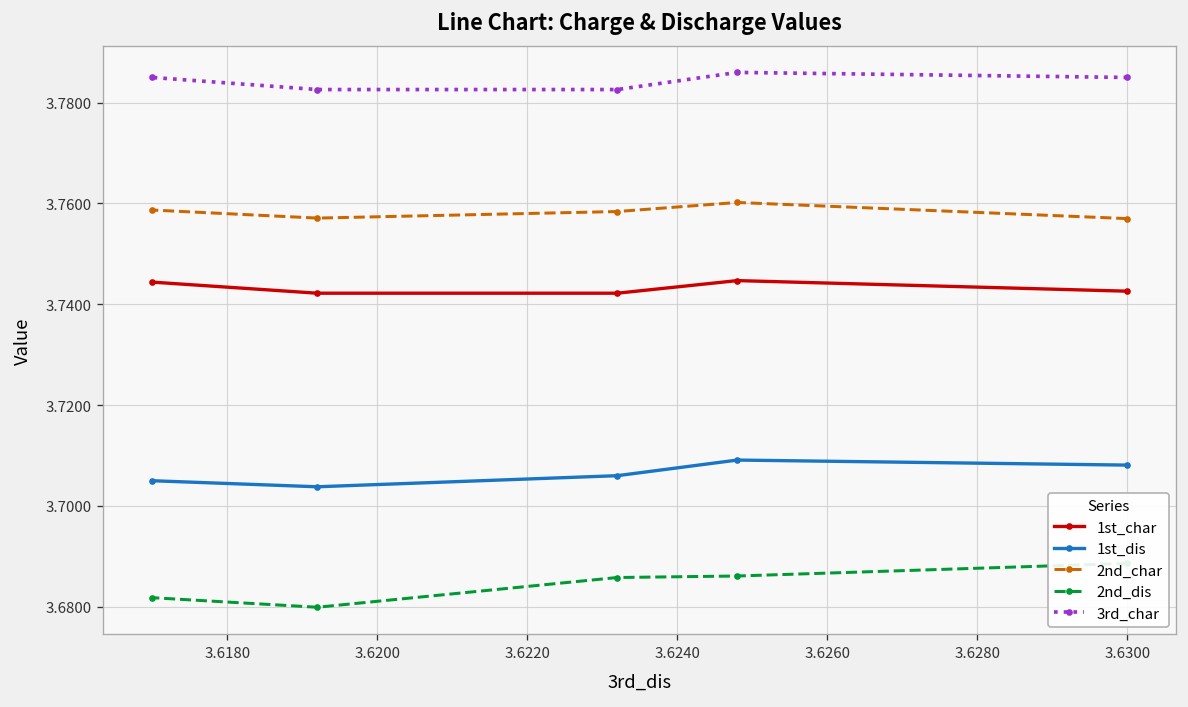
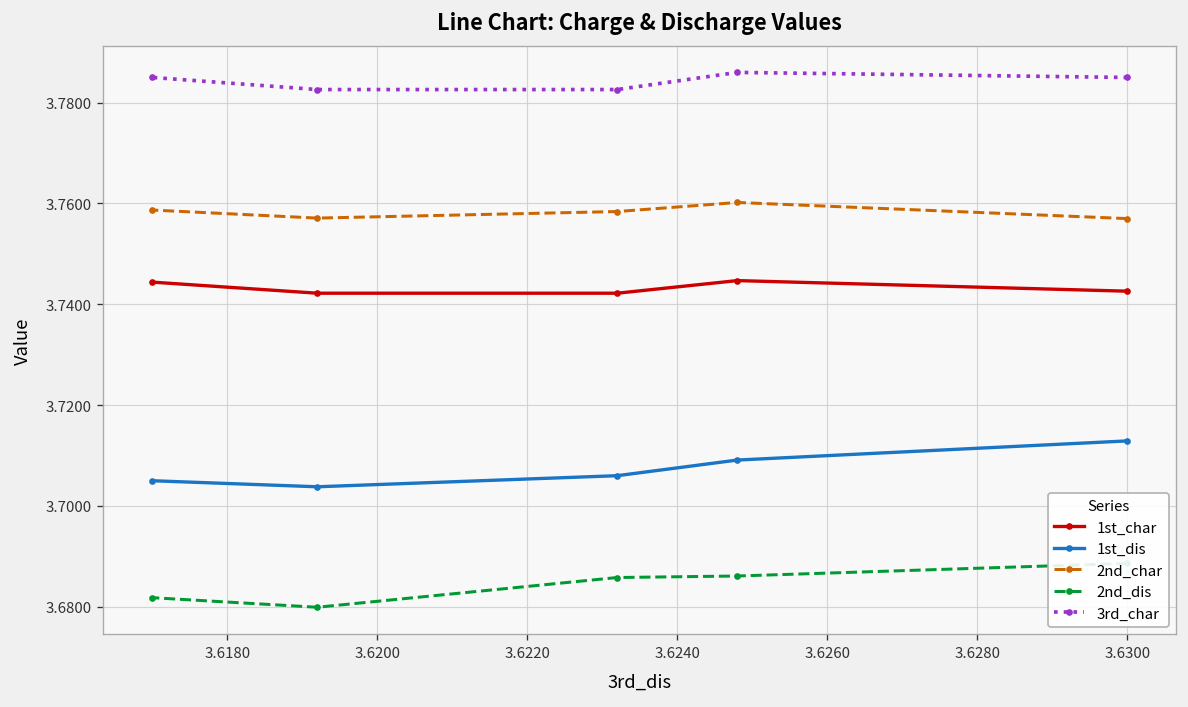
1st_dis, 3.6300: 3.708 -> 3.713
